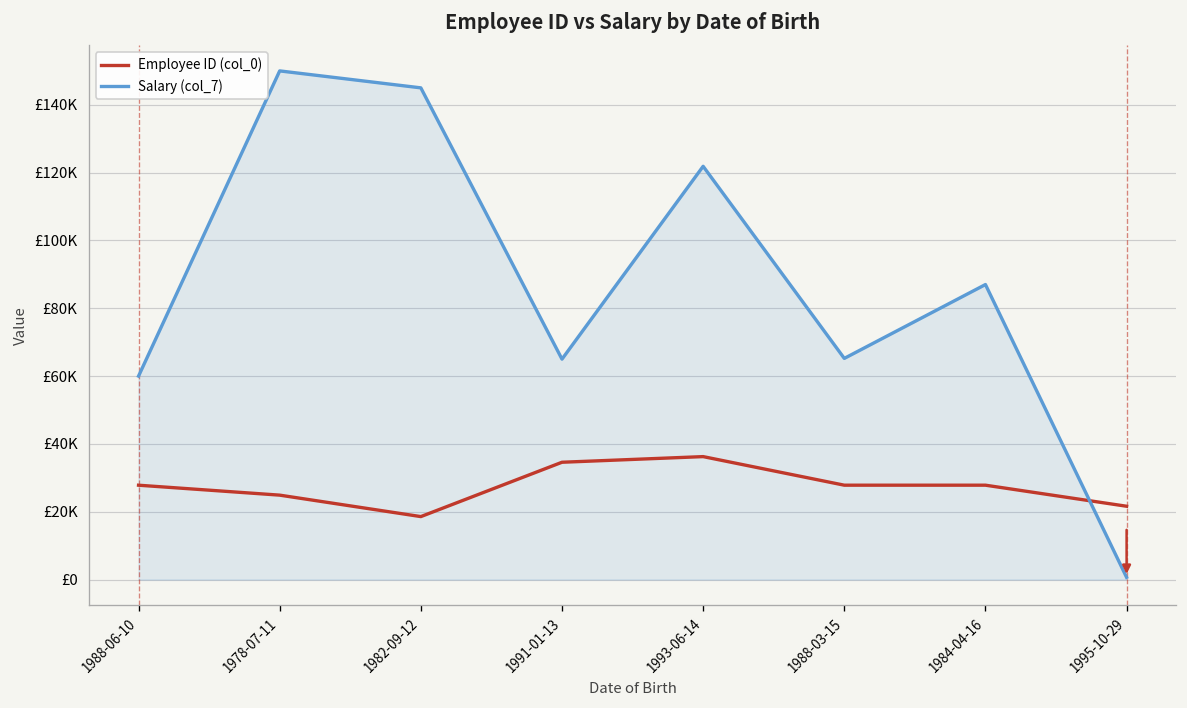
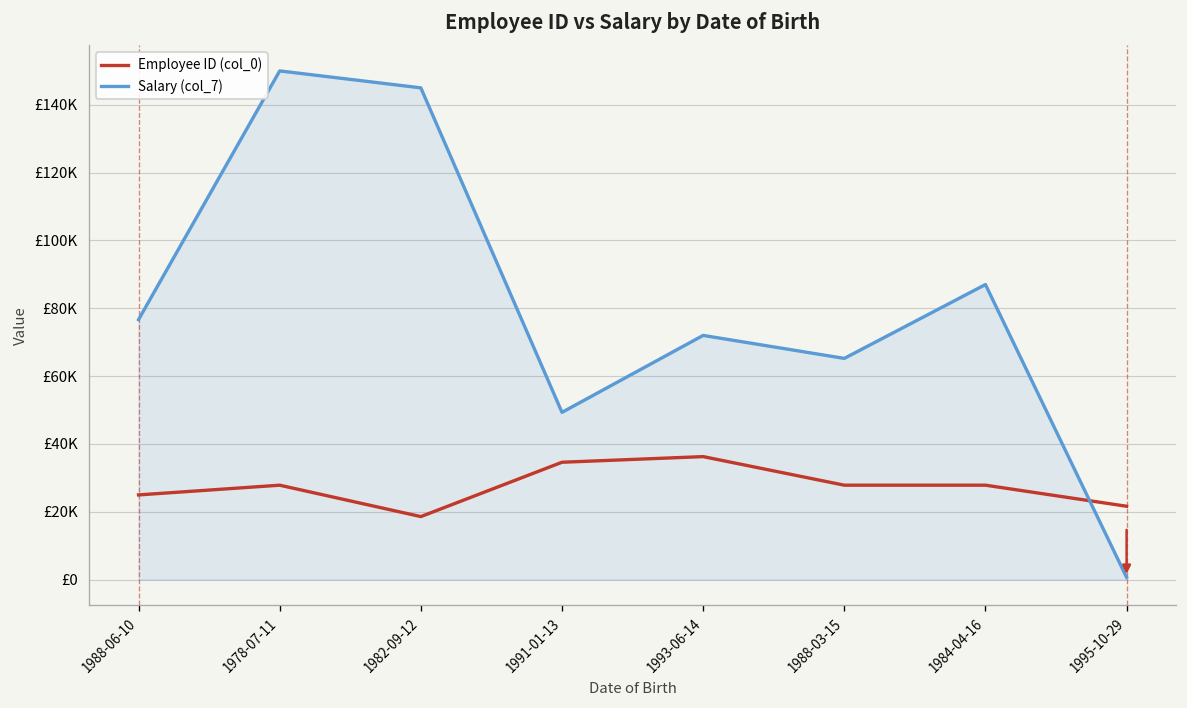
Employee ID (col_0), 1988-06-10: £28000 -> £25000
Salary (col_7), 1988-06-10: £60000 -> £77000
Employee ID (col_0), 1978-07-11: £25000 -> £28000
Salary (col_7), 1991-01-13: £65000 -> £49000
Salary (col_7), 1993-06-14: £122000 -> £72000
